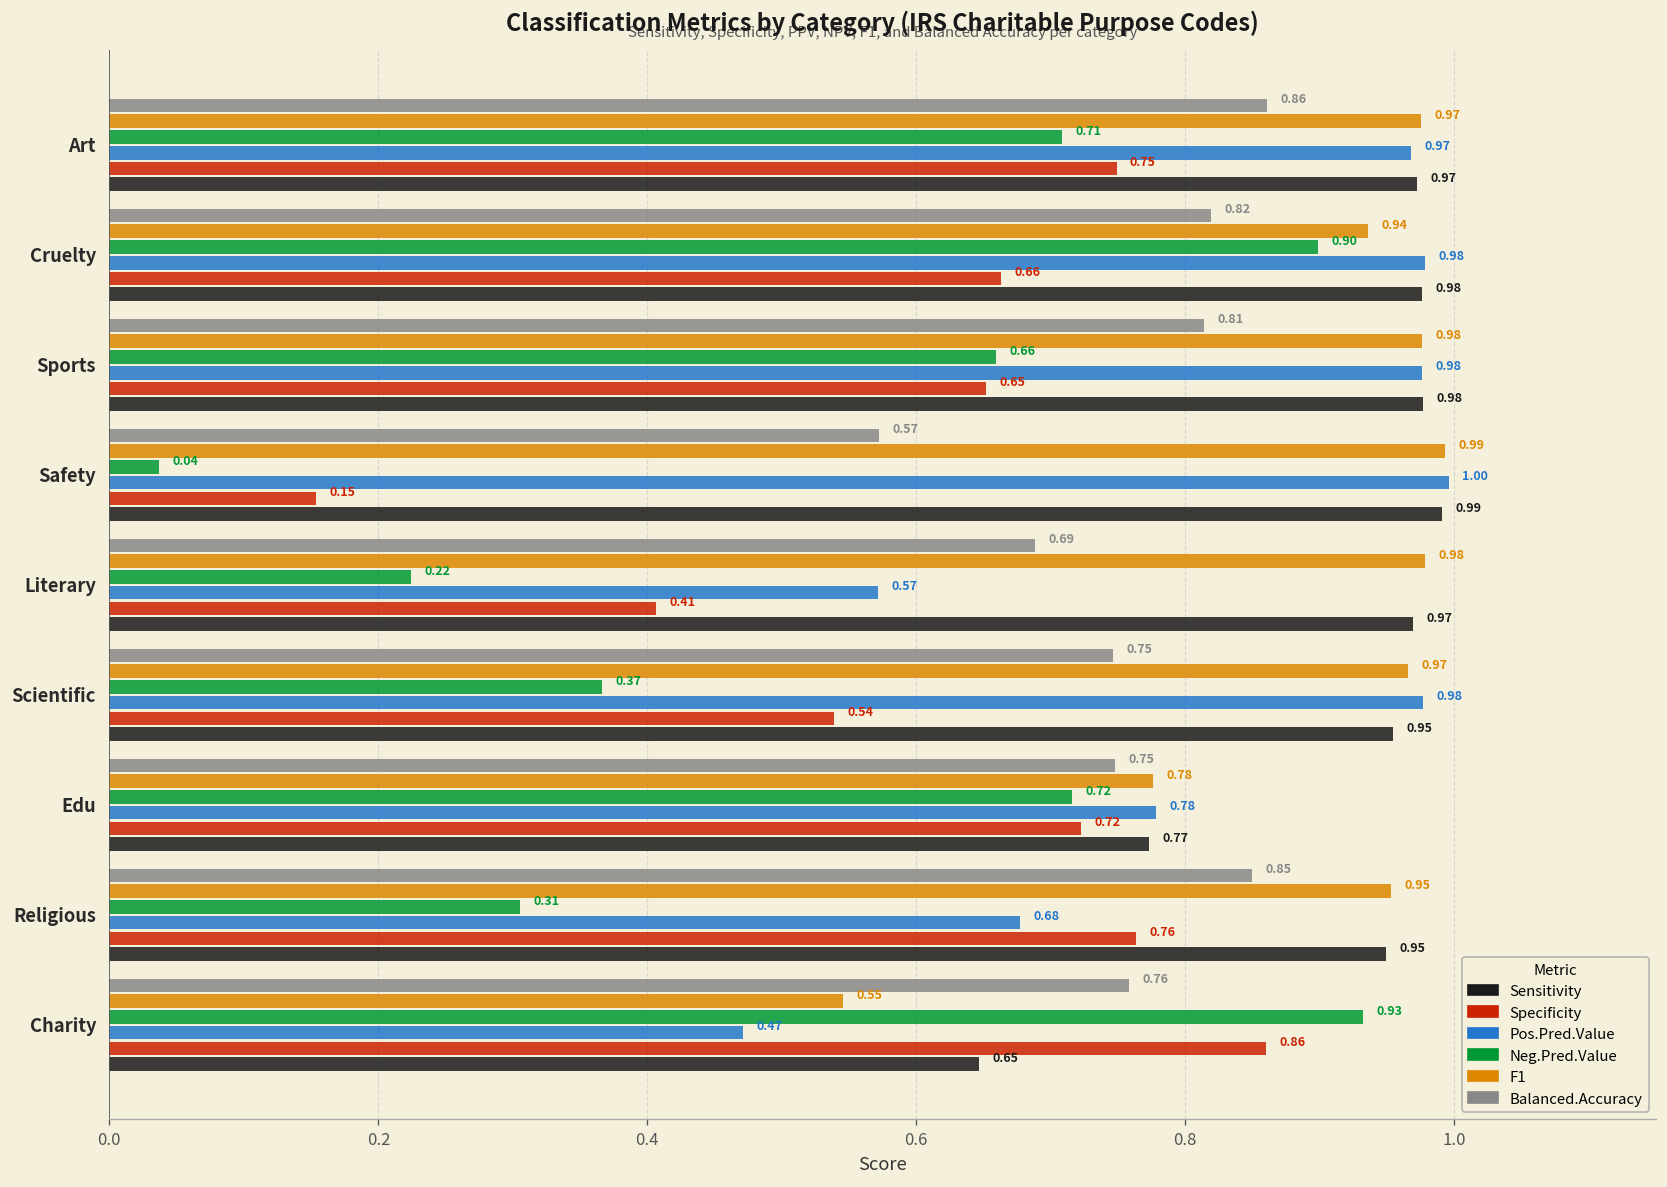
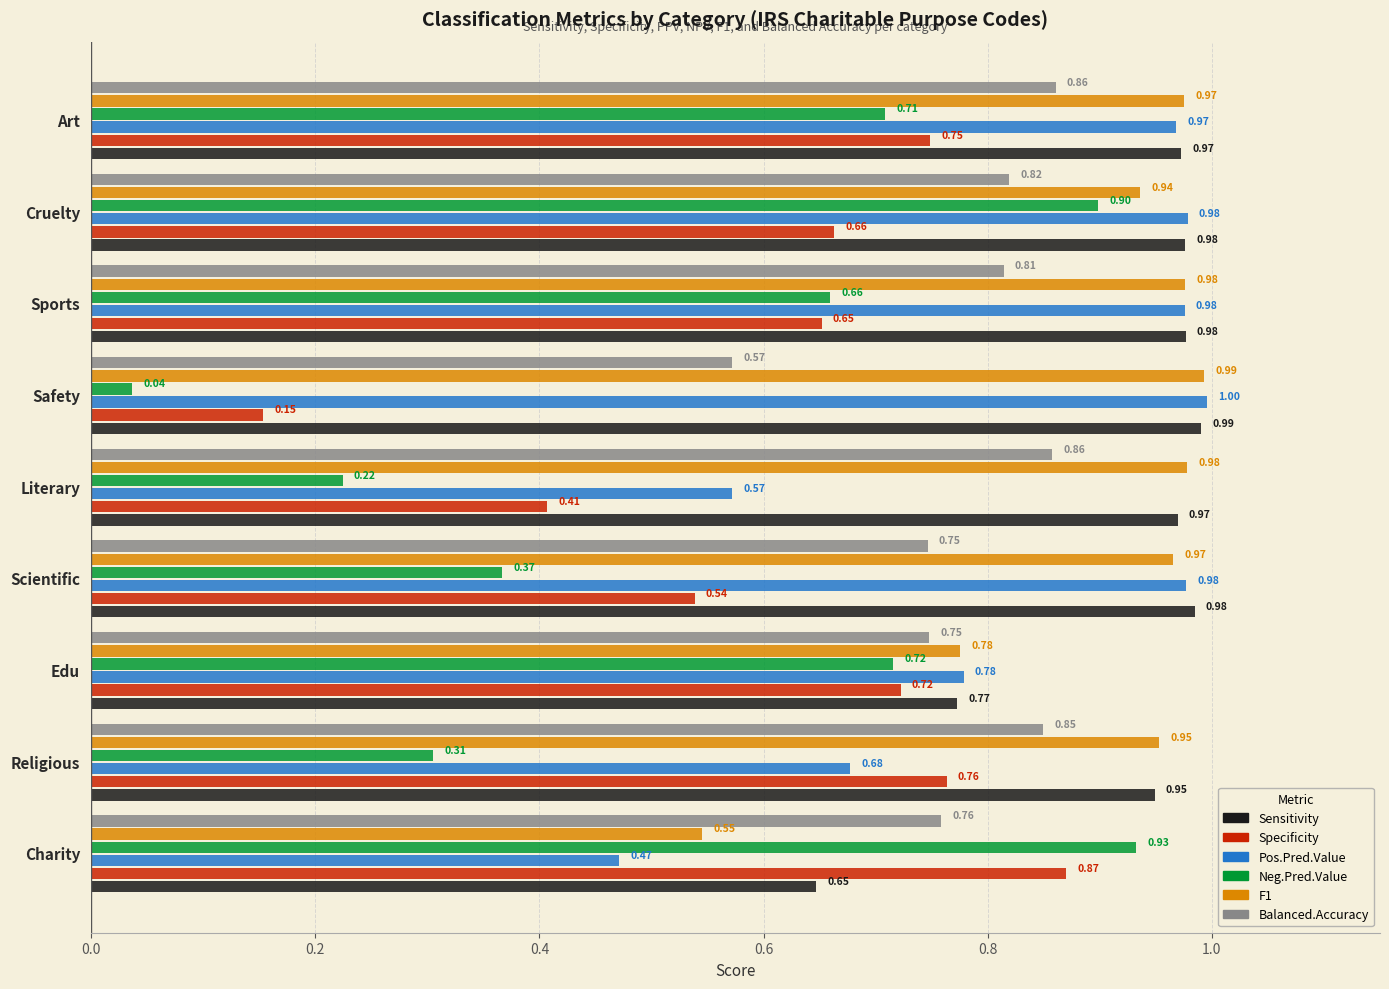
Balanced.Accuracy, Literary: 0.69 -> 0.86
Sensitivity, Scientific: 0.95 -> 0.98
Specificity, Charity: 0.86 -> 0.87
